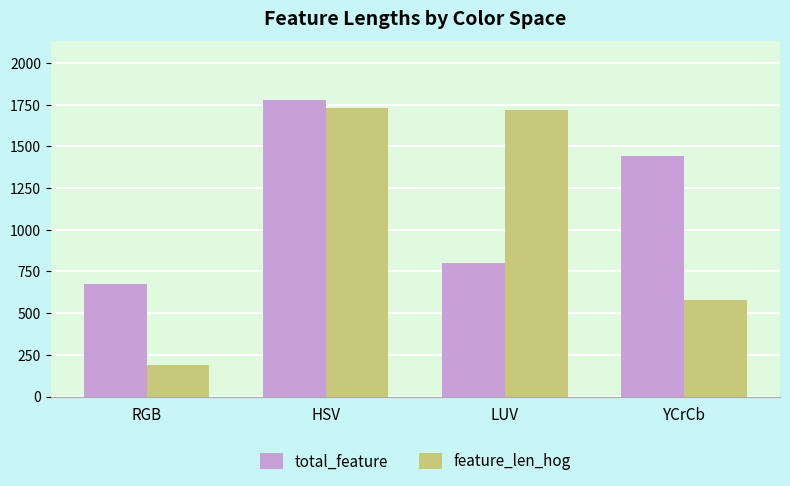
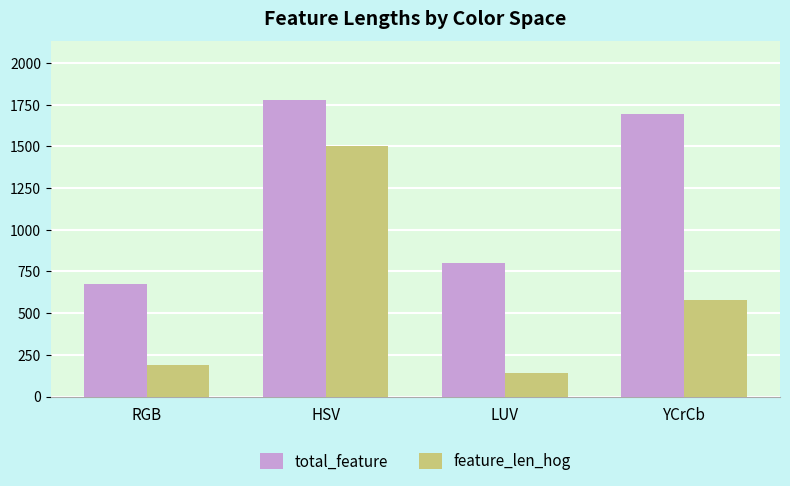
feature_len_hog, HSV: 1730 -> 1500
feature_len_hog, LUV: 1720 -> 140
total_feature, YCrCb: 1440 -> 1690
